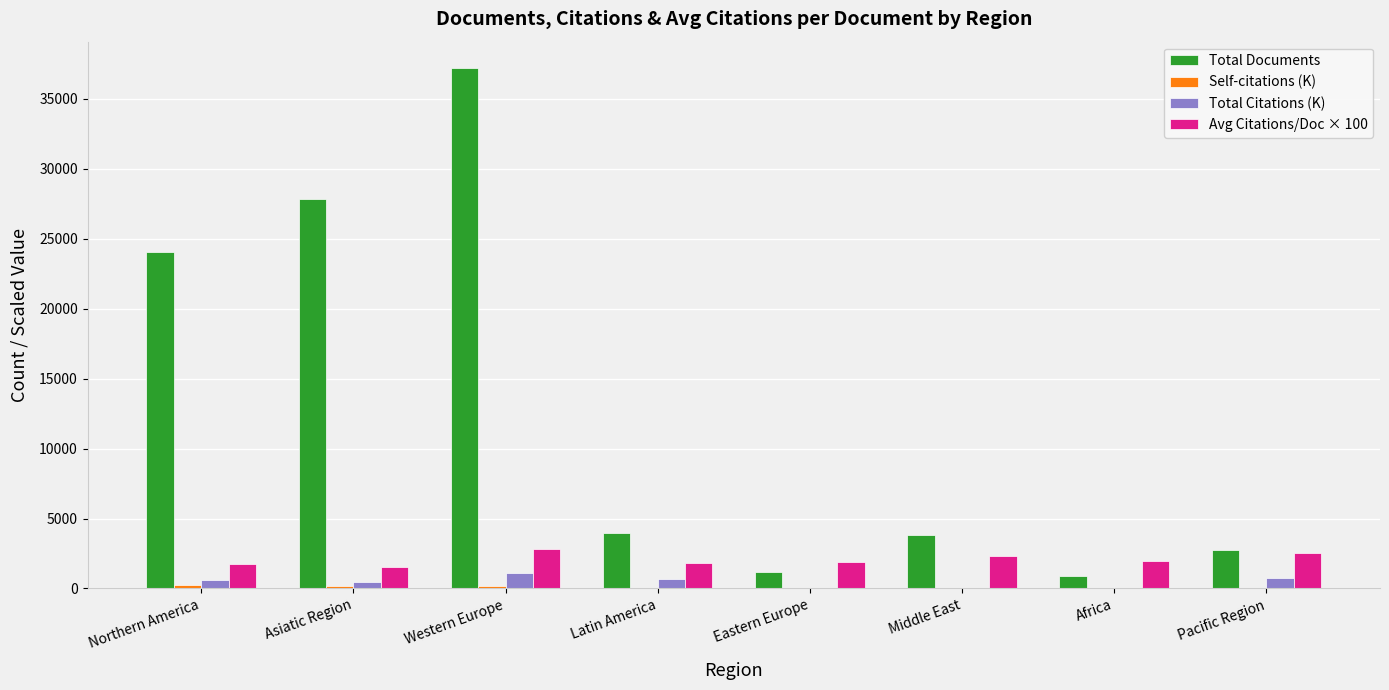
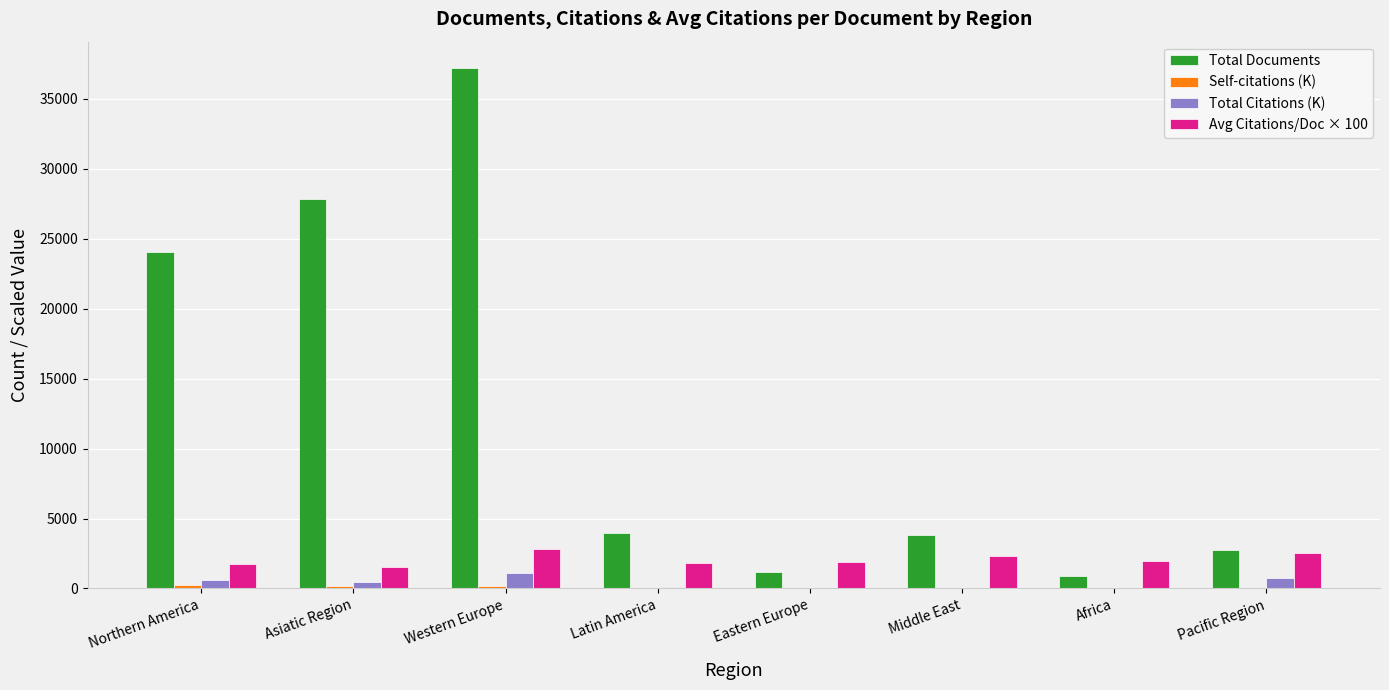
Total Citations (K), Latin America: 700 -> 100
